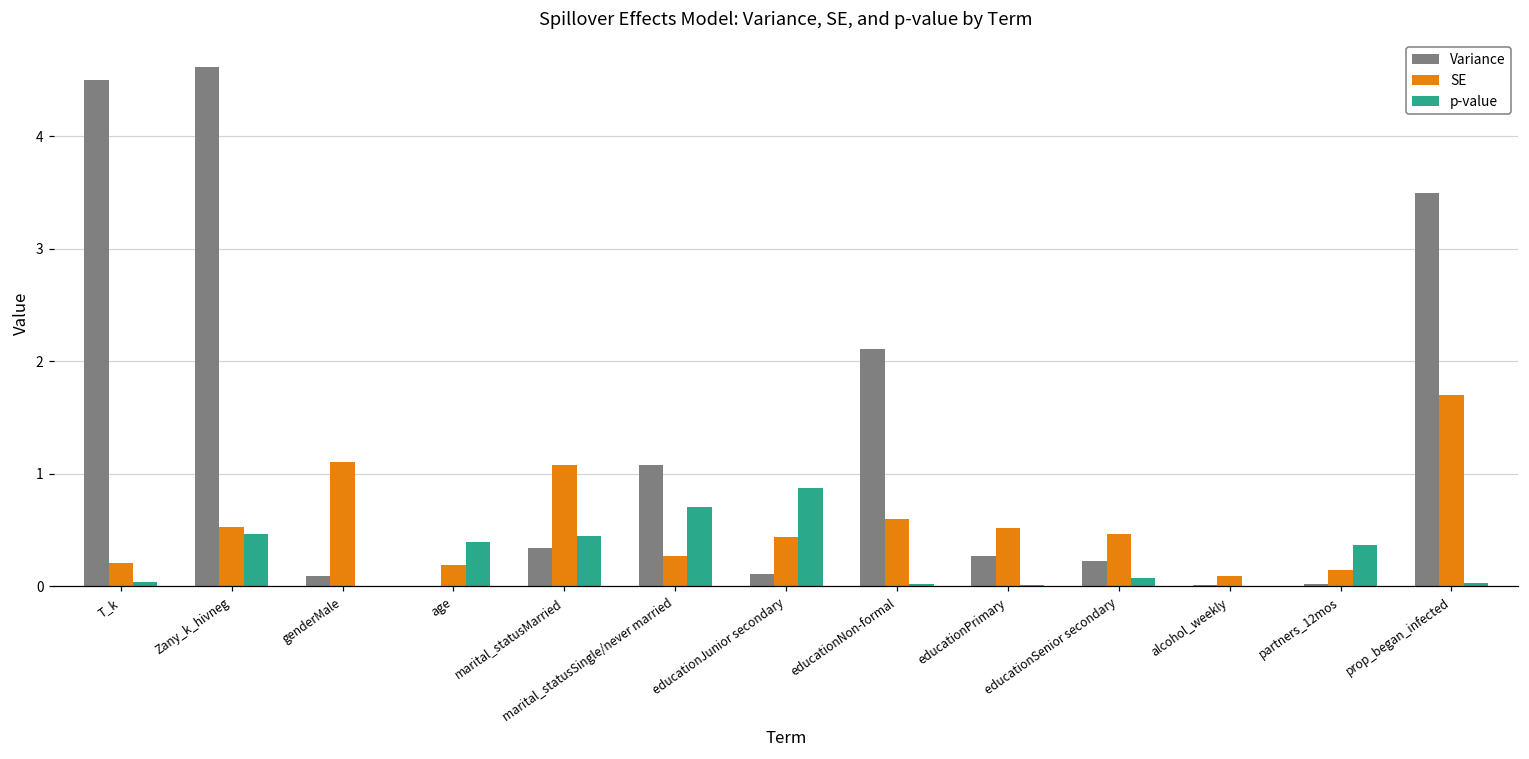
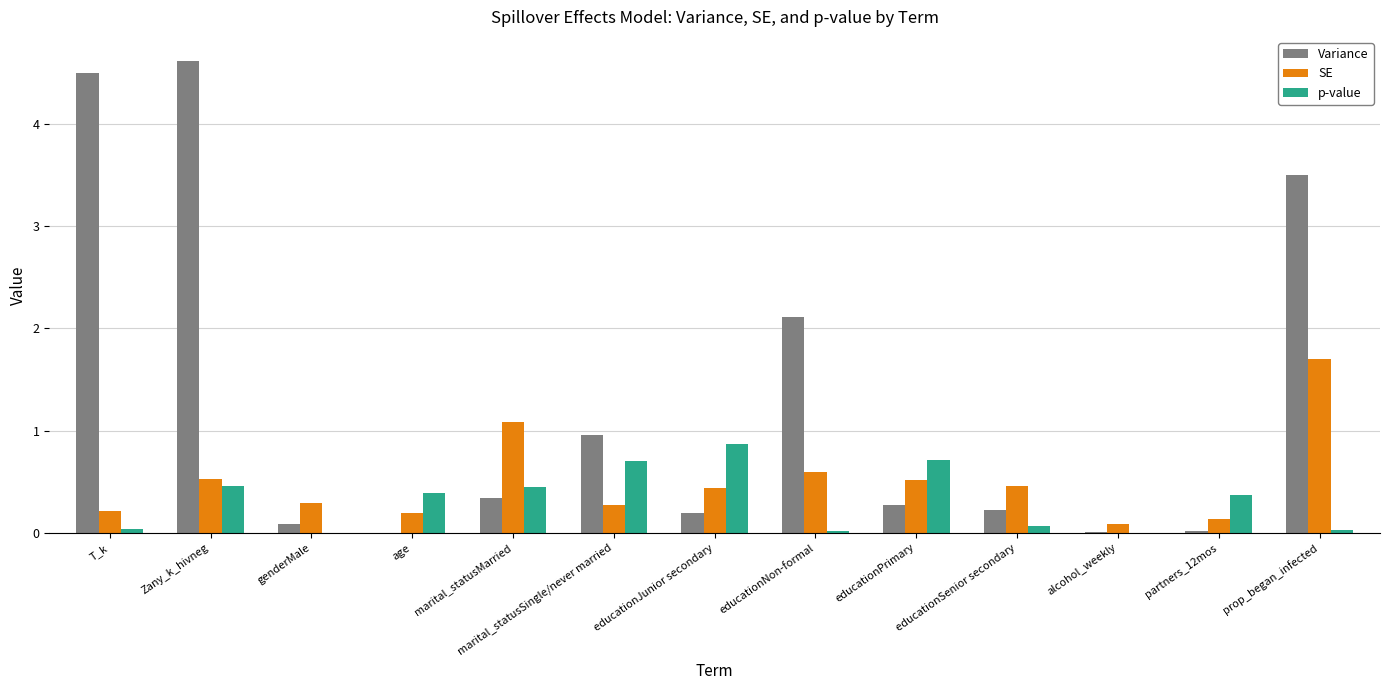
SE, genderMale: 1.10 -> 0.29
Variance, marital_statusSingle/never married: 1.08 -> 0.96
Variance, educationJunior secondary: 0.11 -> 0.19
p-value, educationPrimary: 0.01 -> 0.71
